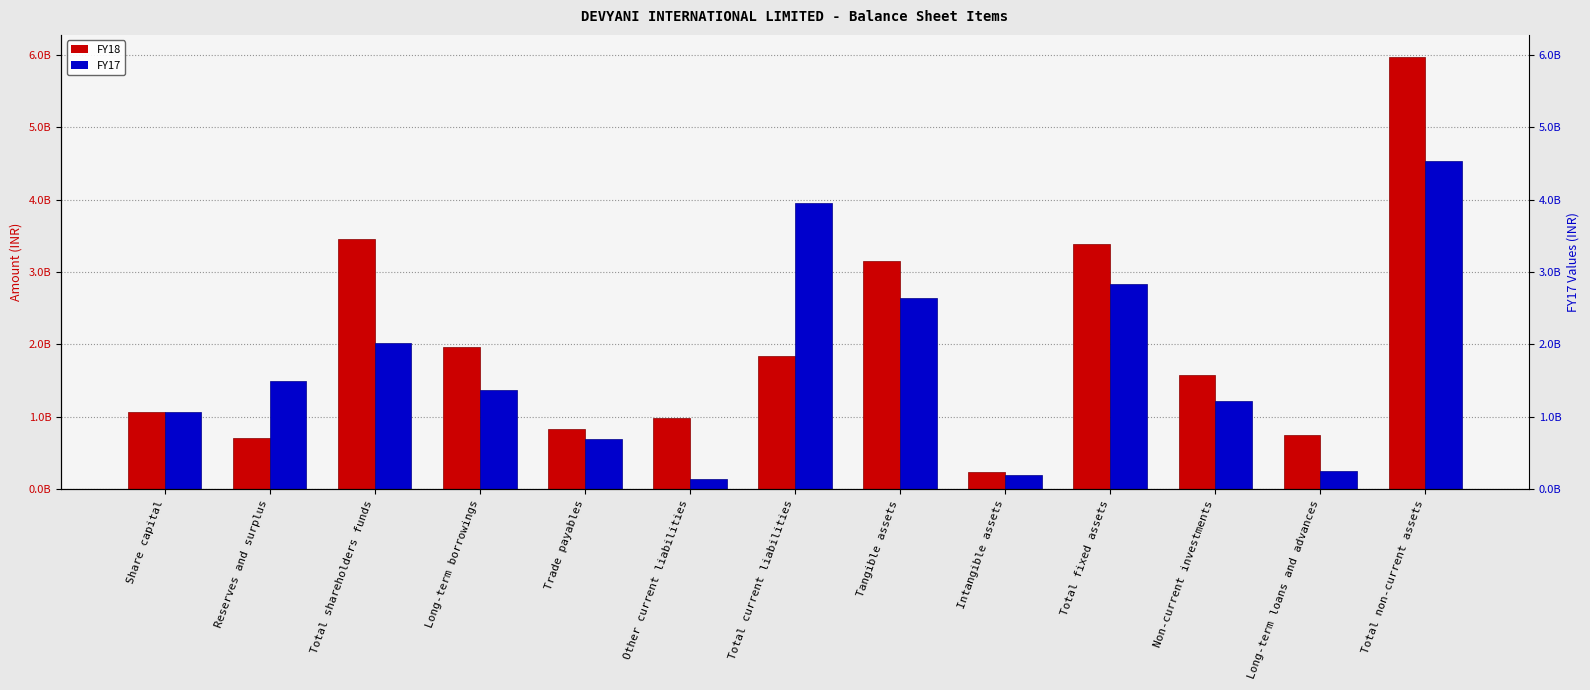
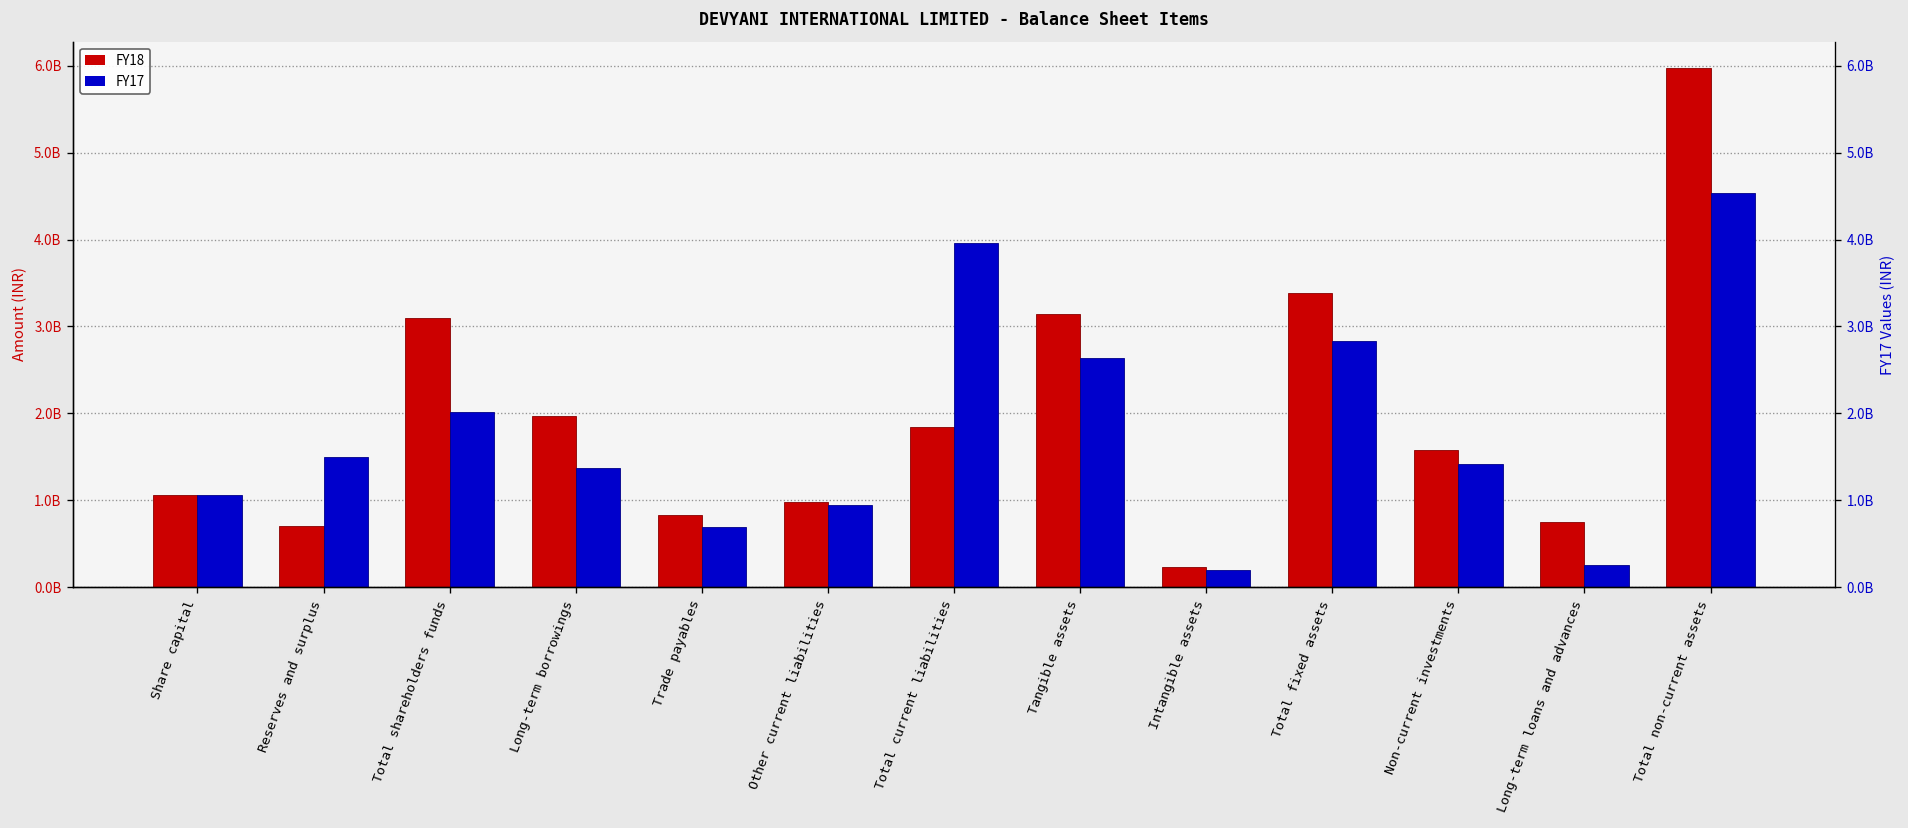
FY18, Total shareholders funds: 3500000000 -> 3100000000
FY17, Other current liabilities: 100000000 -> 900000000
FY17, Non-current investments: 1200000000 -> 1400000000
